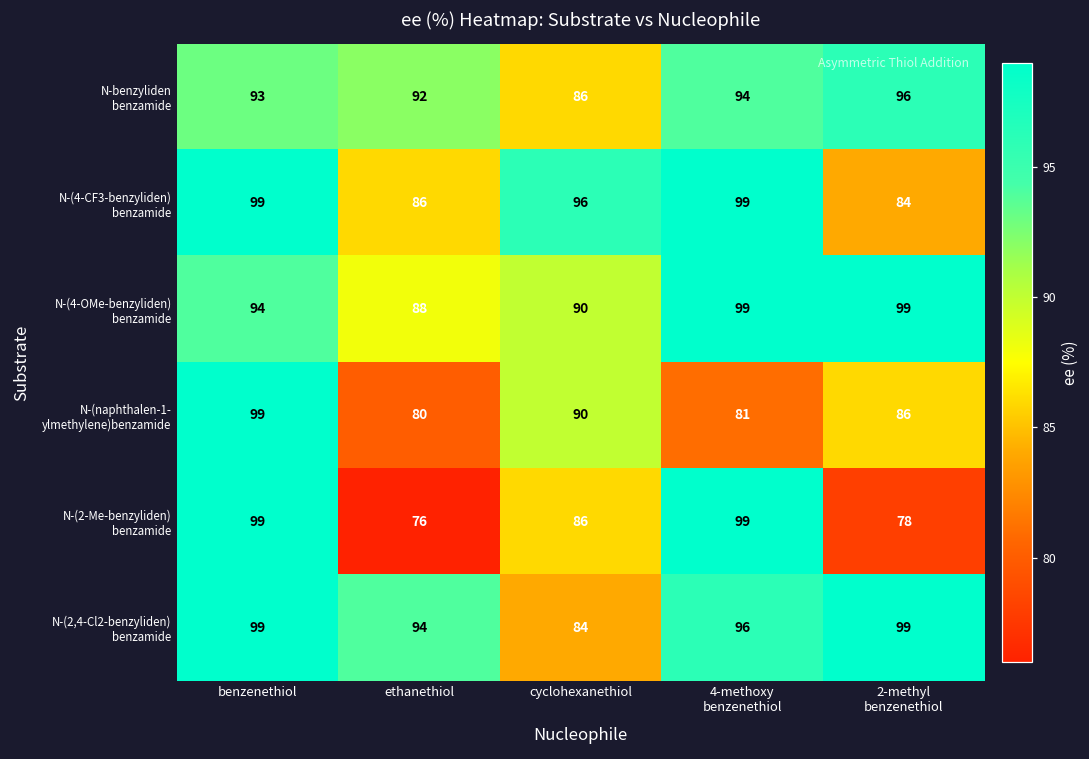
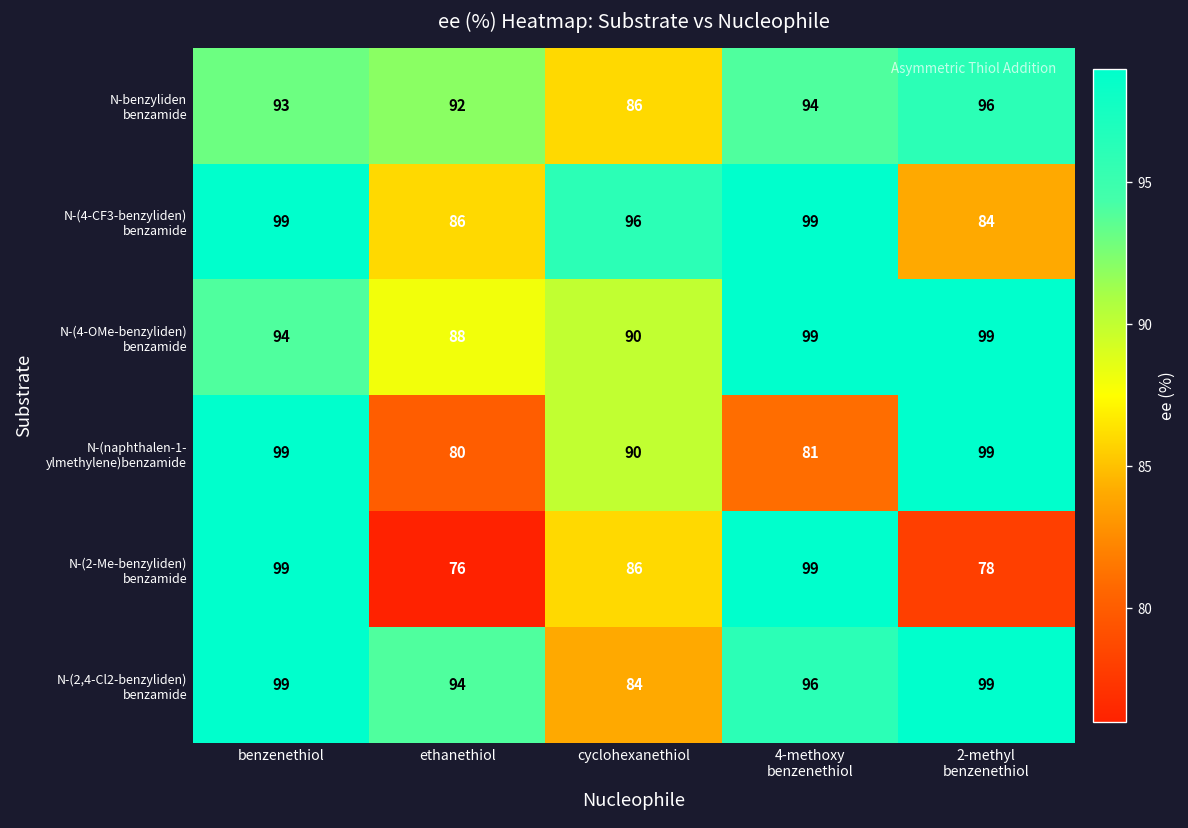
N-(naphthalen-1- ylmethylene)benzamide, 2-methyl benzenethiol: 86 -> 99
